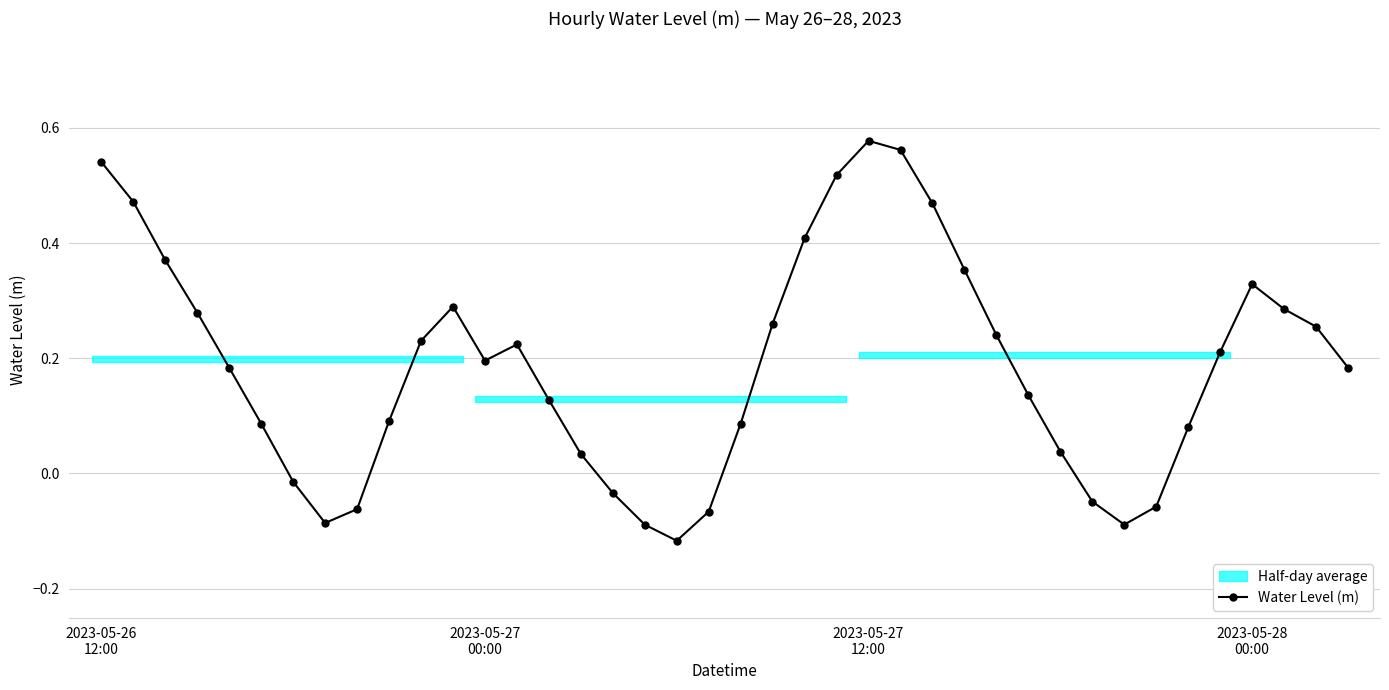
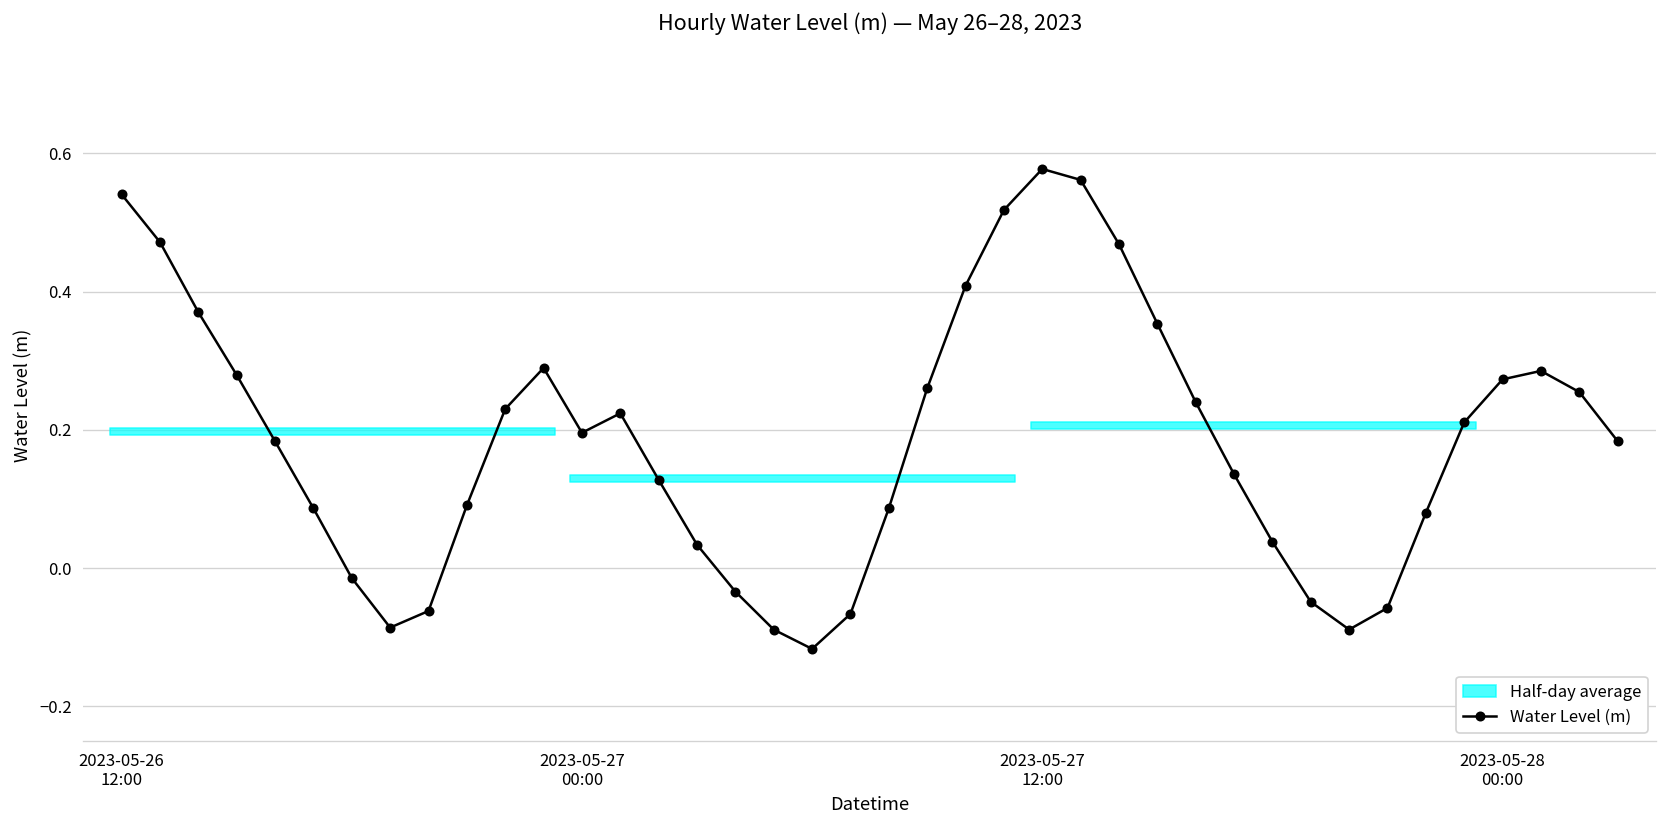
2023-05-28 00:00: 0.33 -> 0.27
